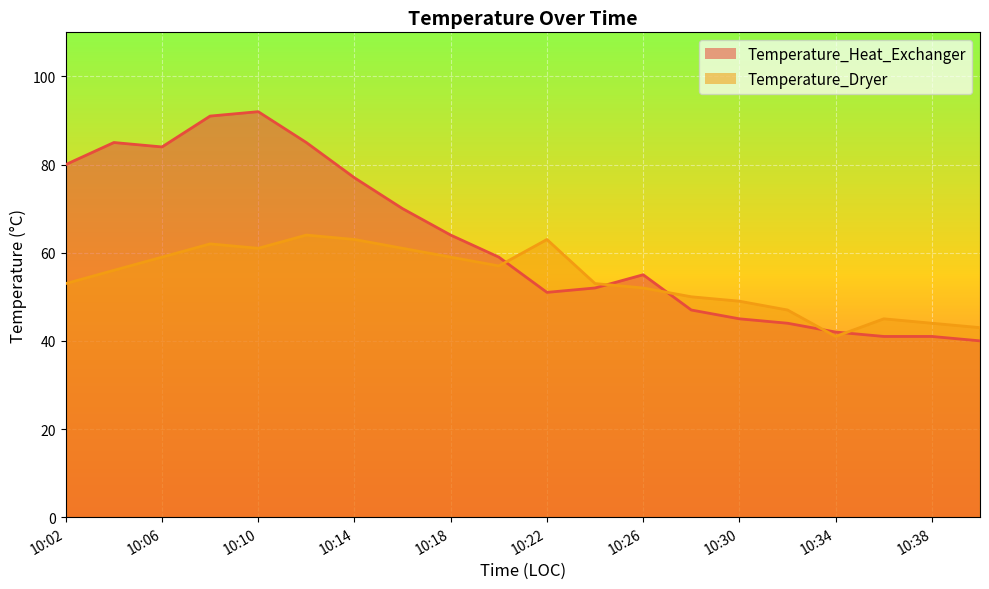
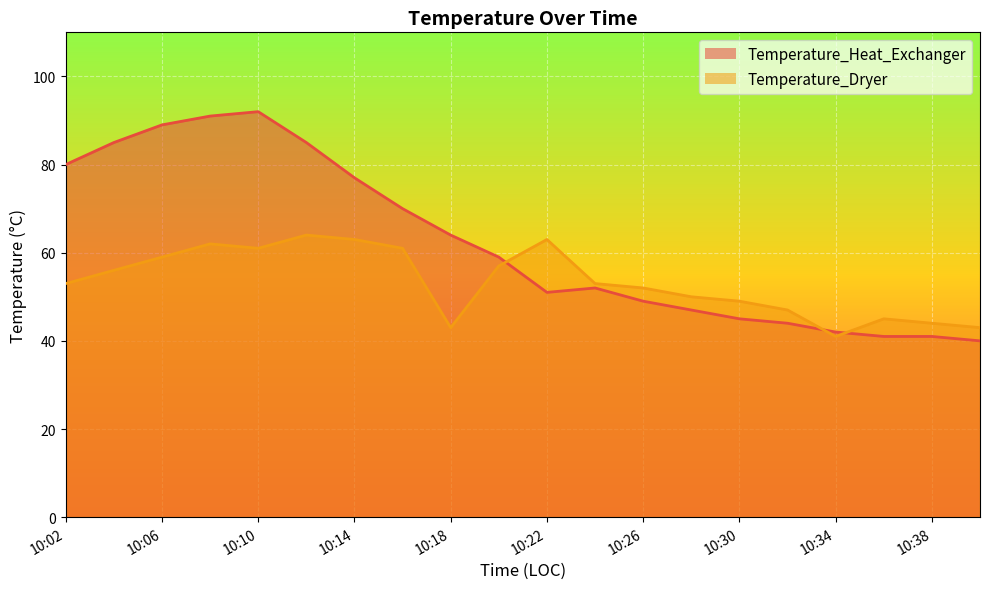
Temperature_Heat_Exchanger, 10:06: 84 -> 89
Temperature_Dryer, 10:18: 59 -> 43
Temperature_Heat_Exchanger, 10:26: 55 -> 49
